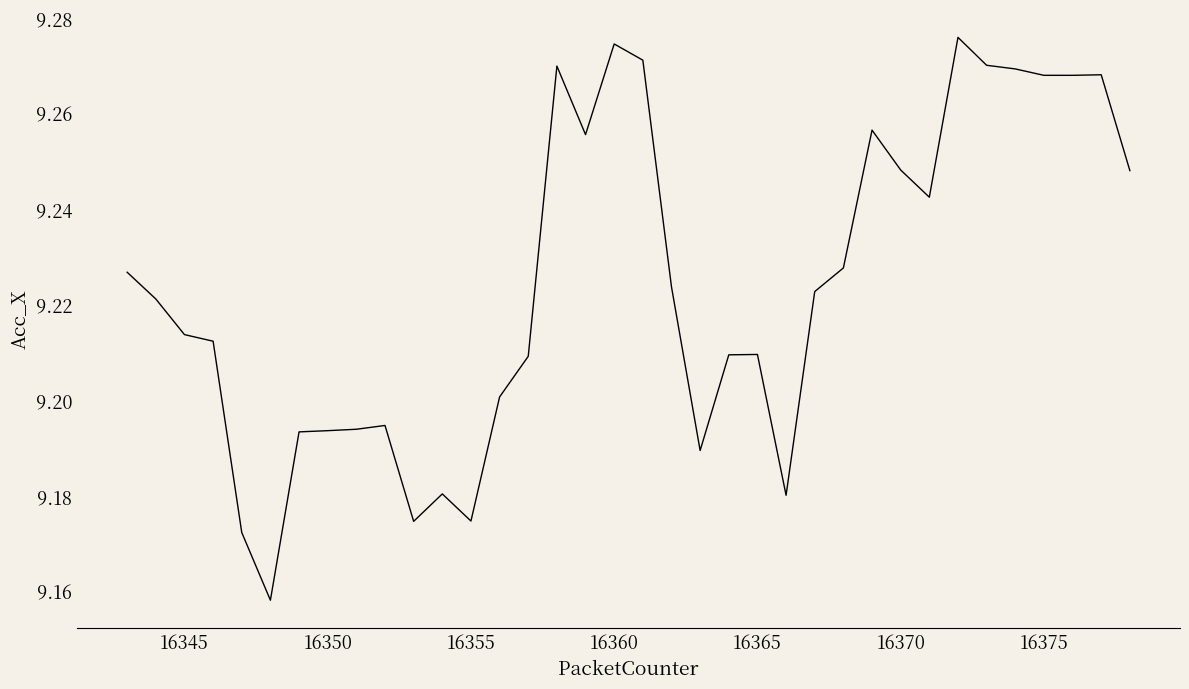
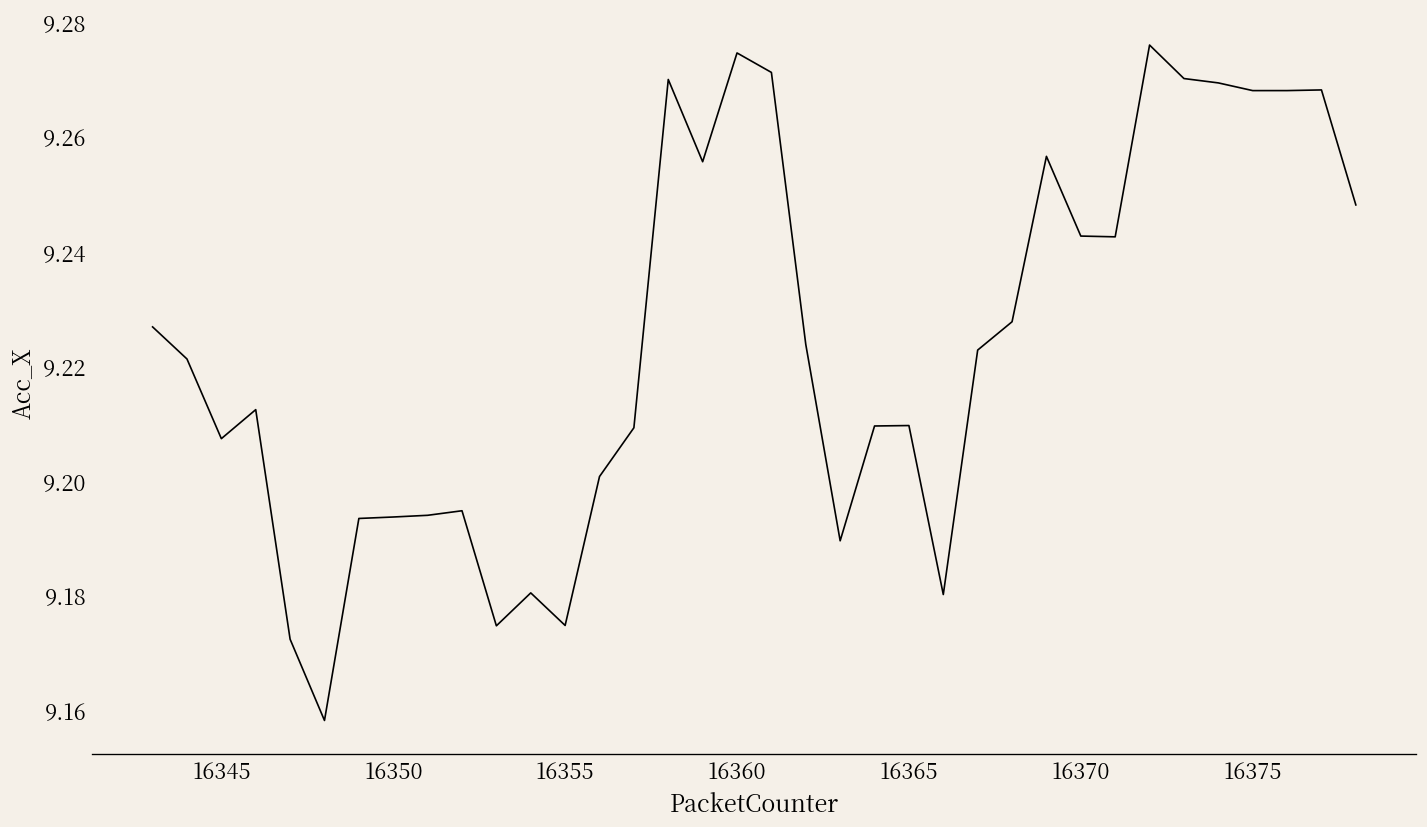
16345: 9.214 -> 9.207
16370: 9.248 -> 9.243
